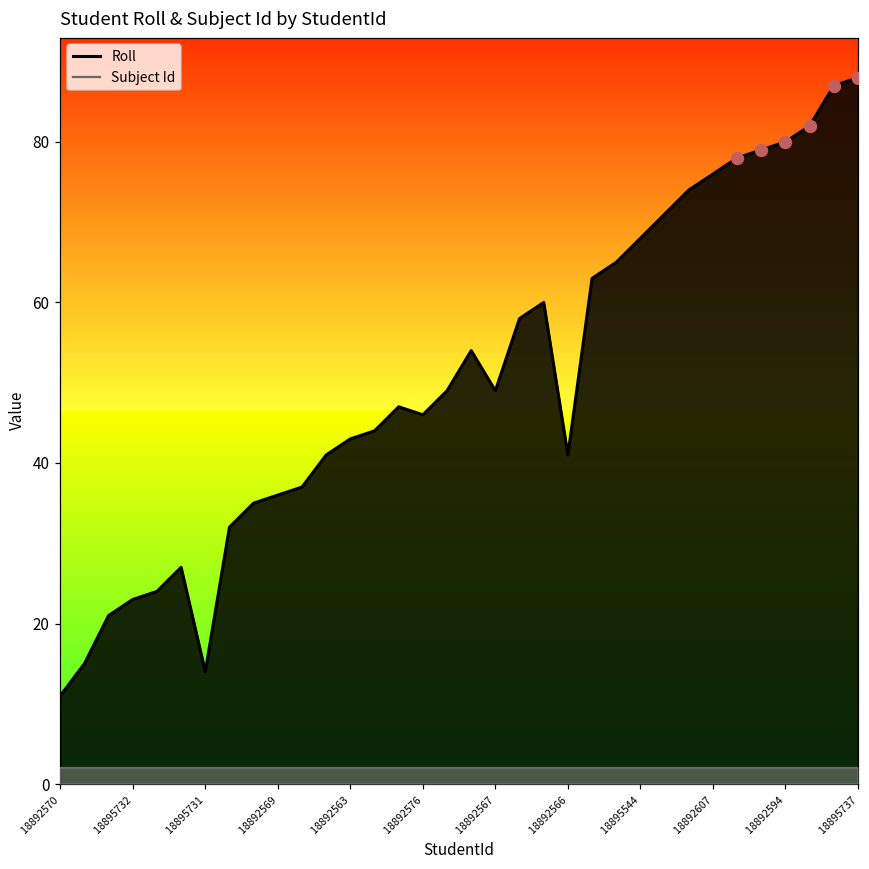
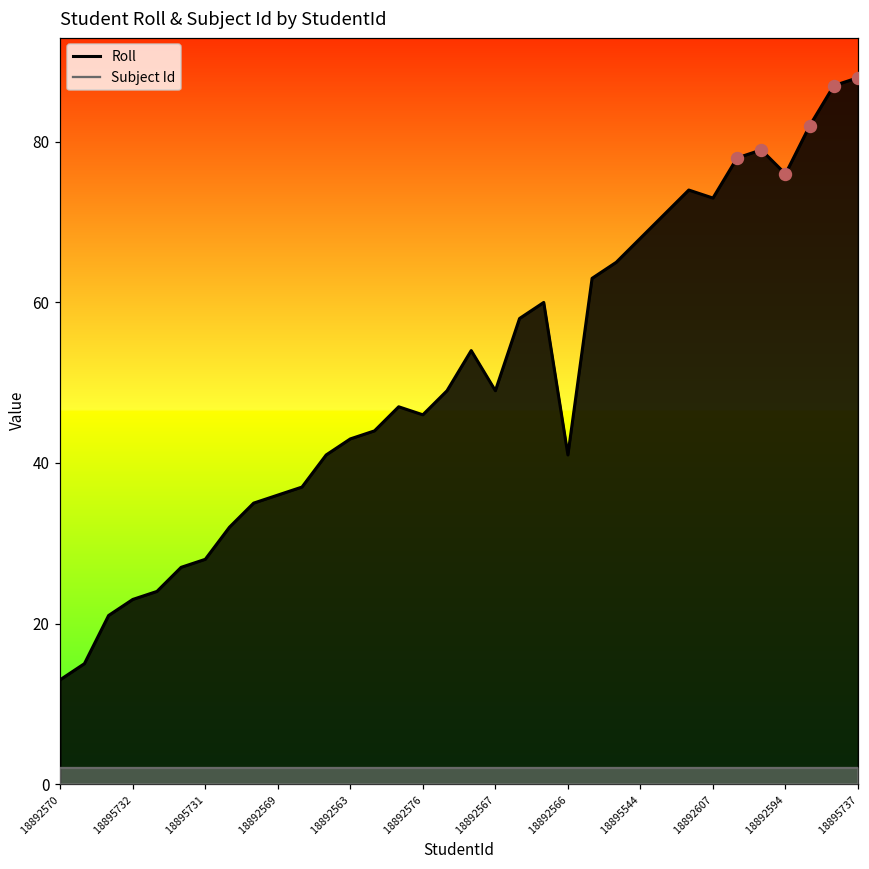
Roll, 18892570: 11 -> 13
Roll, 18895731: 14 -> 28
Roll, 18892607: 76 -> 73
Roll, 18892594: 80 -> 76
